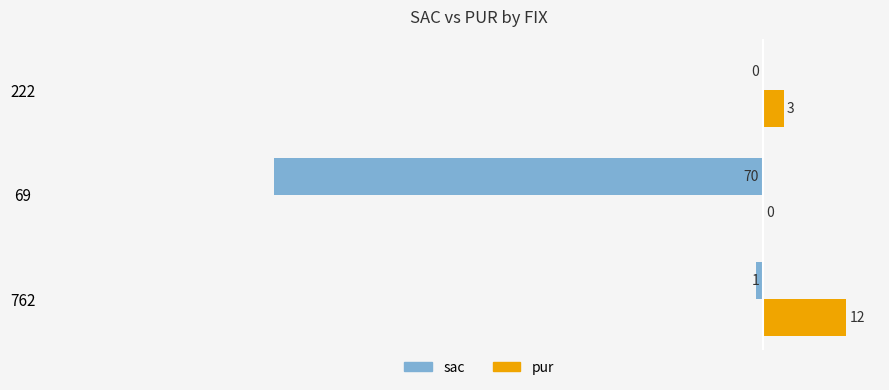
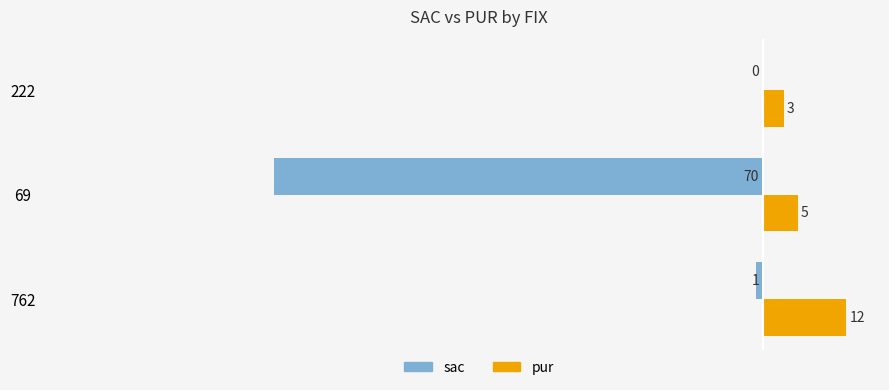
pur, 69: 0 -> 5
